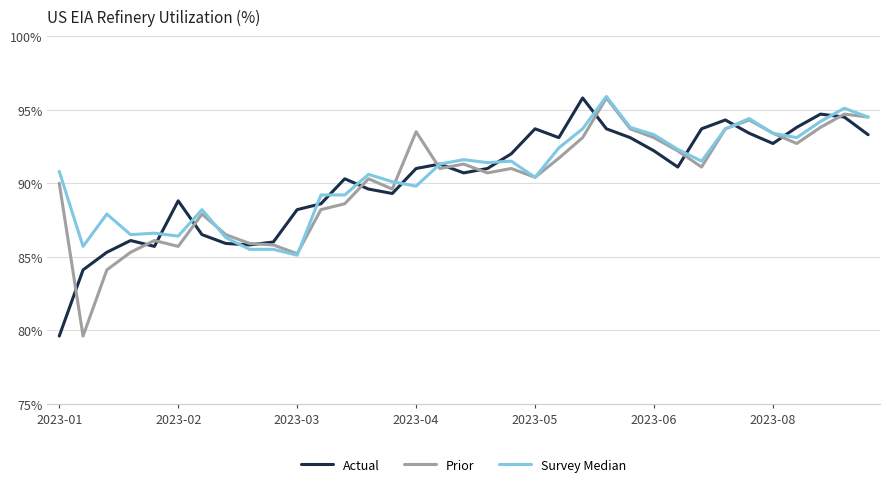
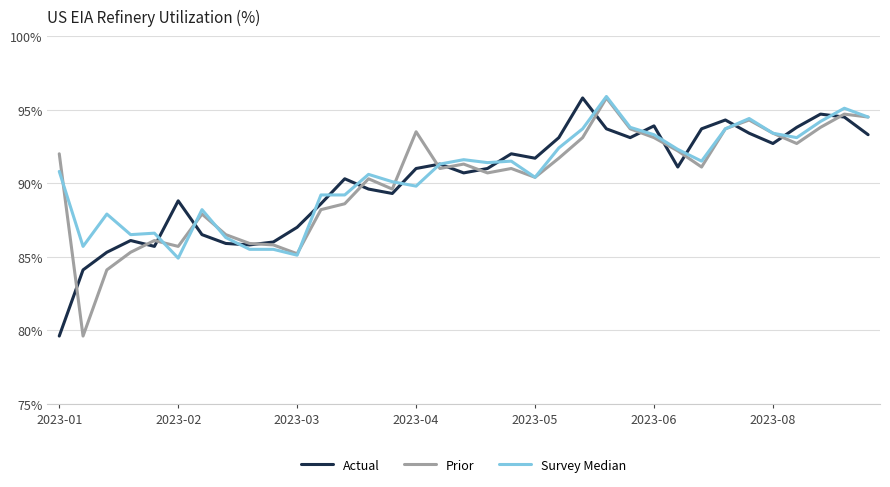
Prior, 2023-01: 90% -> 92%
Survey Median, 2023-02: 86.4% -> 84.9%
Actual, 2023-03: 88.2% -> 87.0%
Actual, 2023-05: 93.7% -> 91.7%
Actual, 2023-06: 92.2% -> 93.9%
